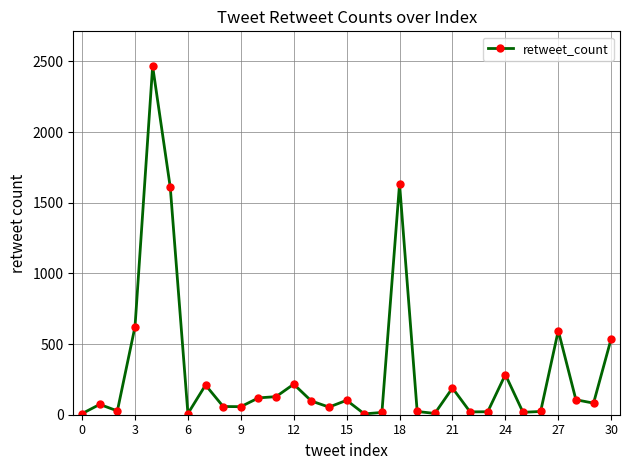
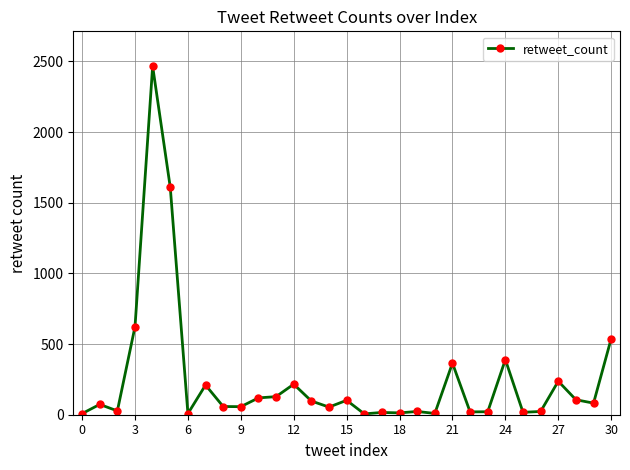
18: 1630 -> 10
21: 190 -> 370
24: 280 -> 390
27: 600 -> 240
